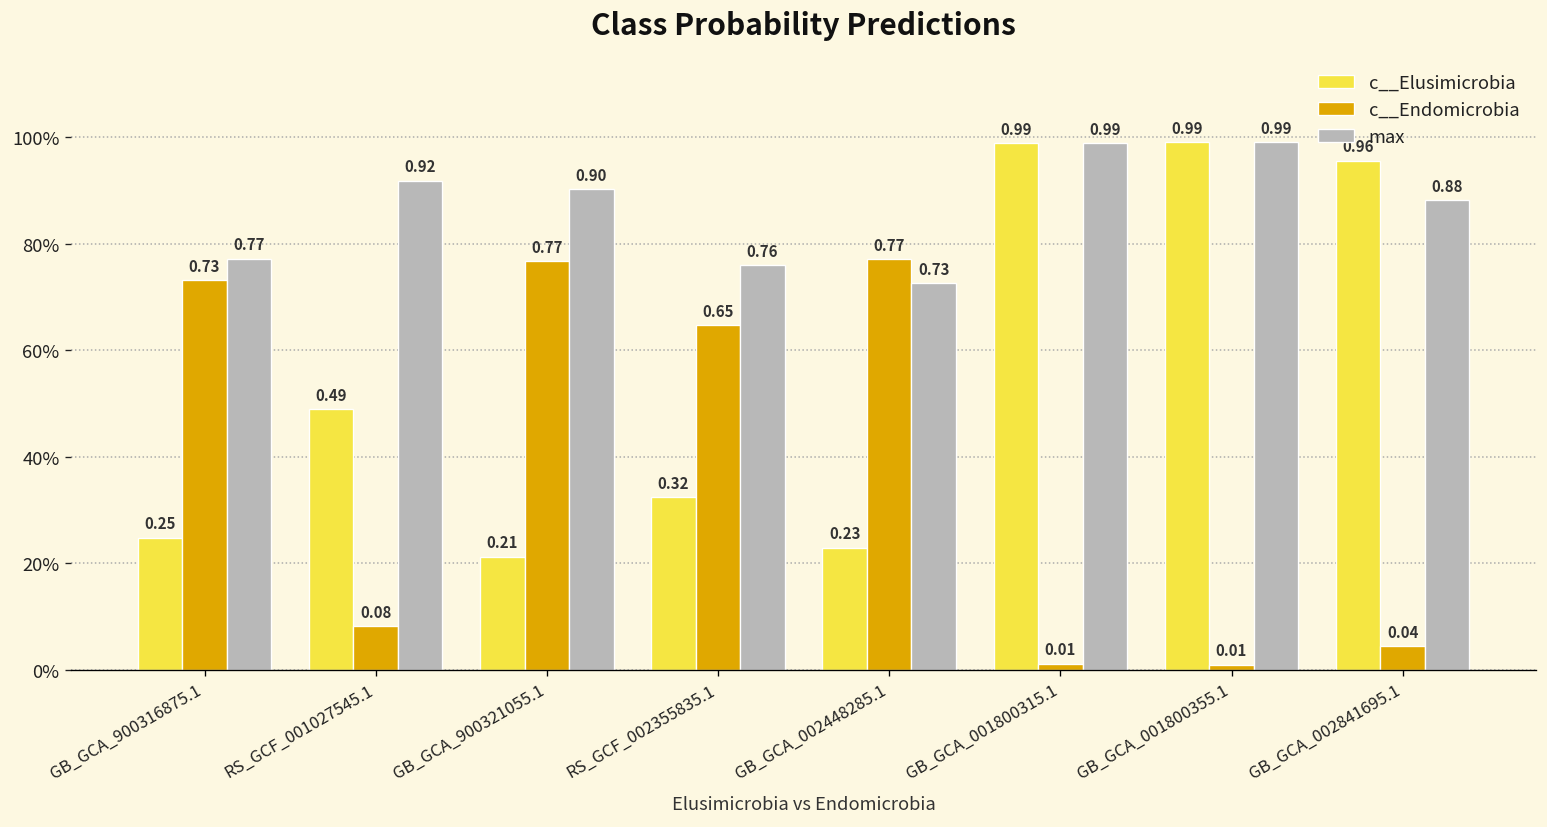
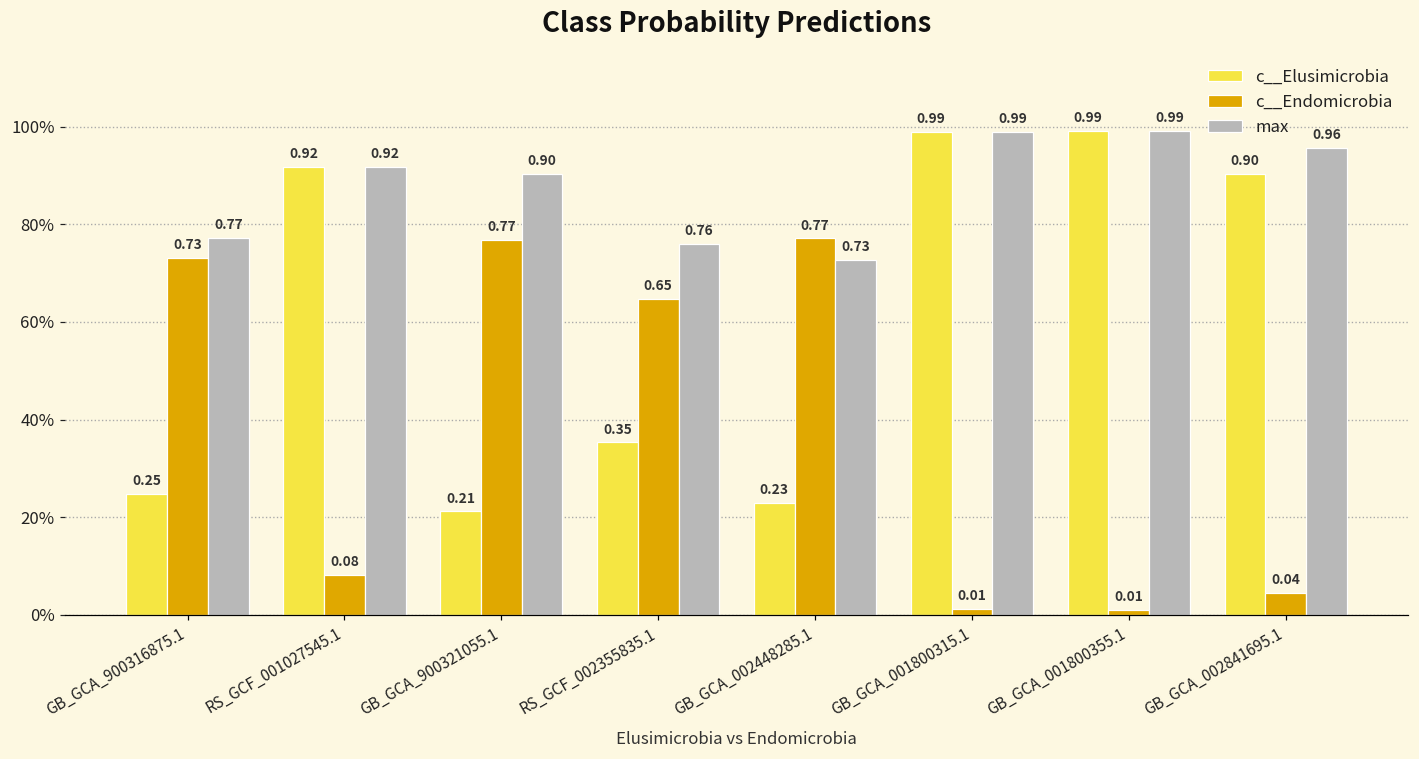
c__Elusimicrobia, RS_GCF_001027545.1: 0.49 -> 0.92
c__Elusimicrobia, RS_GCF_002355835.1: 0.32 -> 0.35
c__Elusimicrobia, GB_GCA_002841695.1: 0.96 -> 0.90
max, GB_GCA_002841695.1: 0.88 -> 0.96
